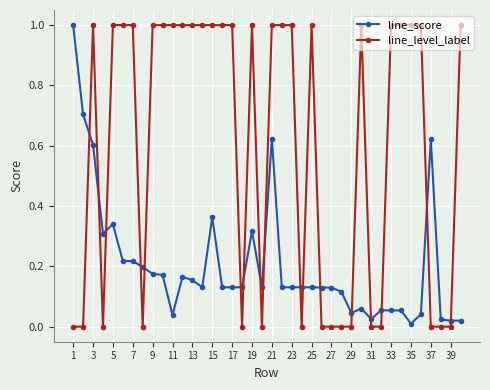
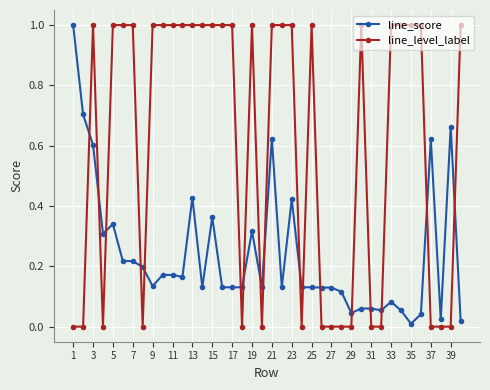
line_score, 9: 0.17 -> 0.13
line_score, 11: 0.04 -> 0.17
line_score, 13: 0.15 -> 0.43
line_score, 23: 0.13 -> 0.42
line_score, 31: 0.03 -> 0.06
line_score, 33: 0.05 -> 0.08
line_score, 39: 0.02 -> 0.66
